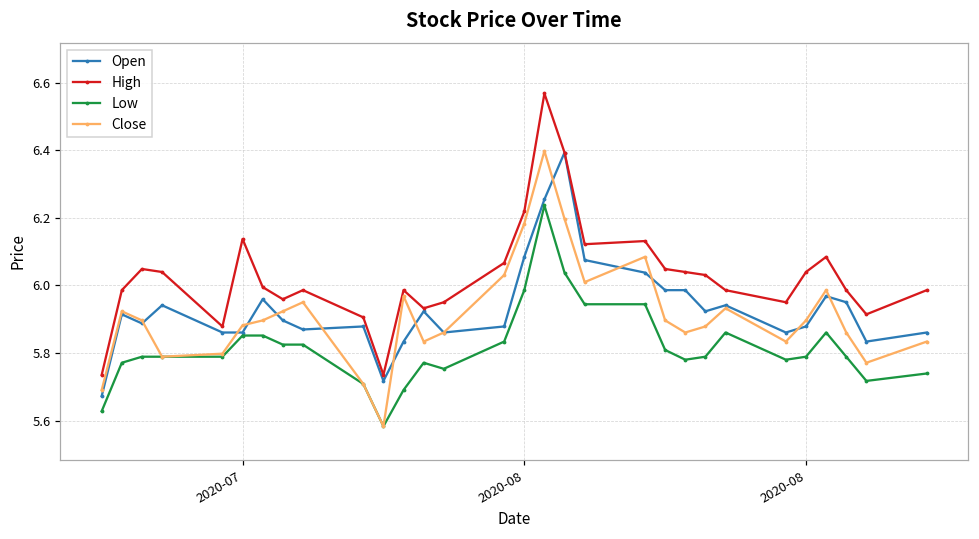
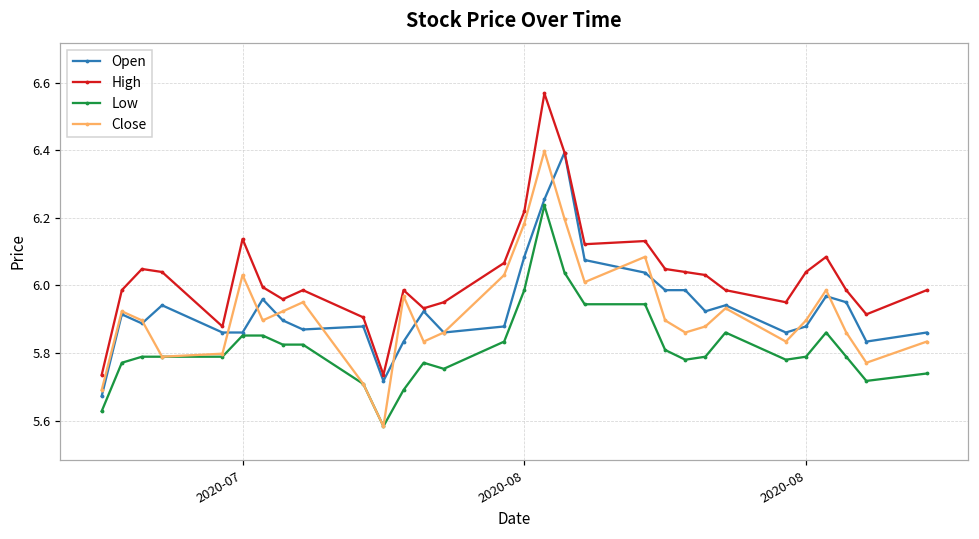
Close, 2020-07: 5.88 -> 6.03
